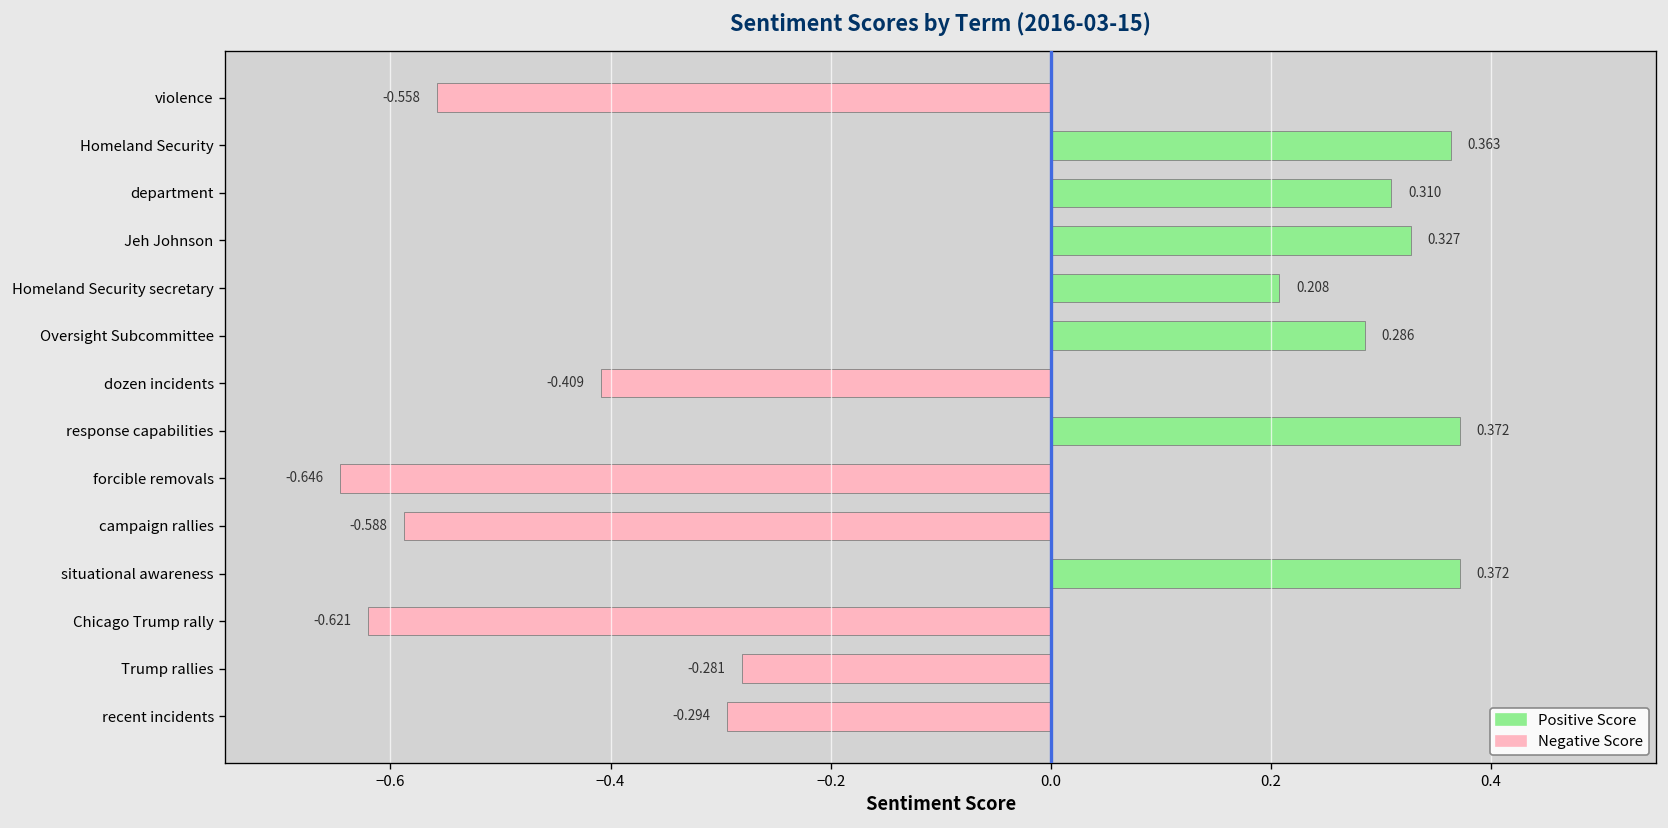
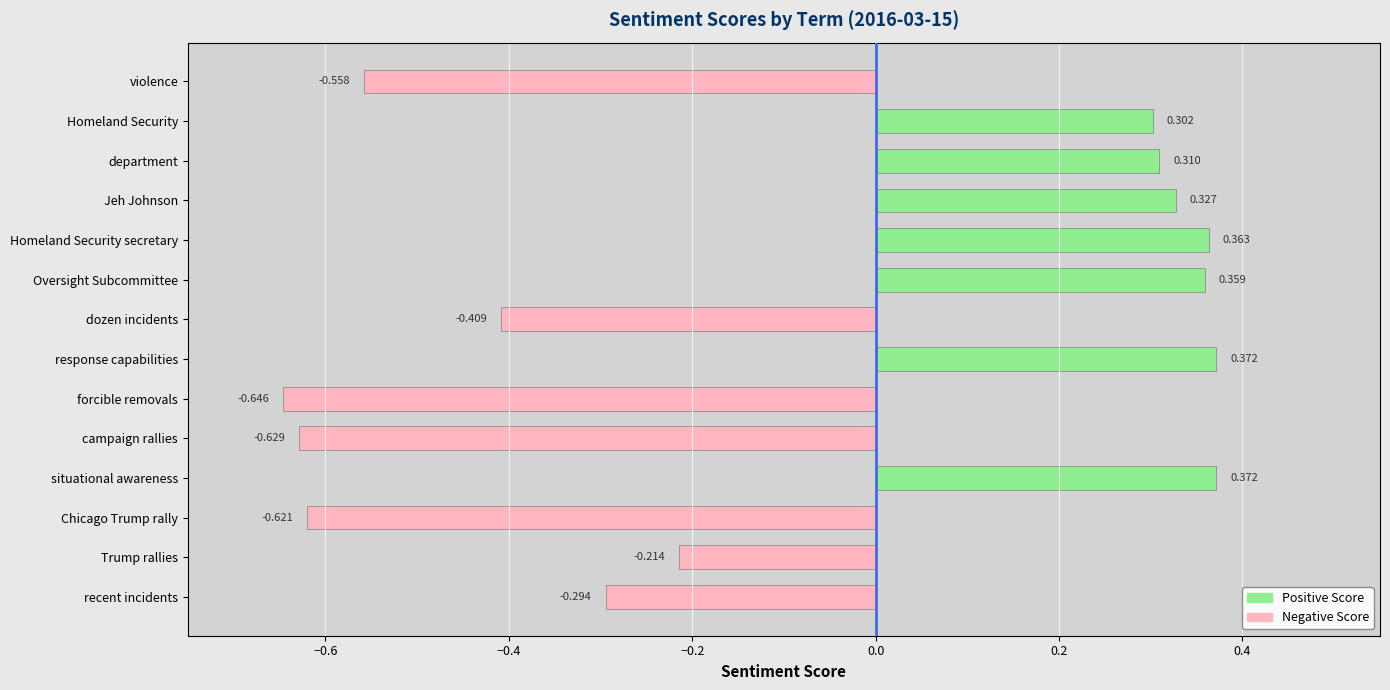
Homeland Security: 0.363 -> 0.302
Homeland Security secretary: 0.208 -> 0.363
Oversight Subcommittee: 0.286 -> 0.359
campaign rallies: -0.588 -> -0.629
Trump rallies: -0.281 -> -0.214
